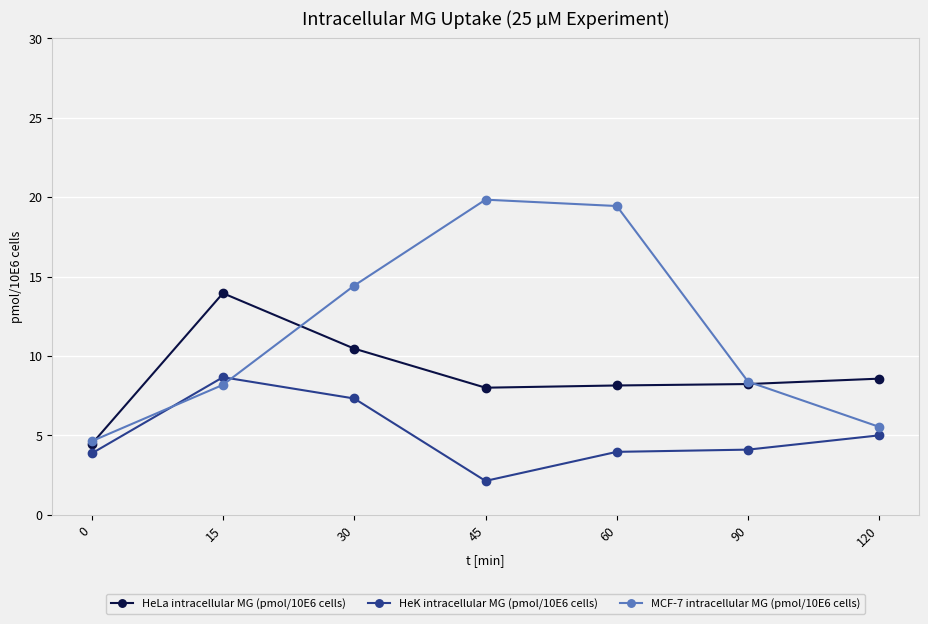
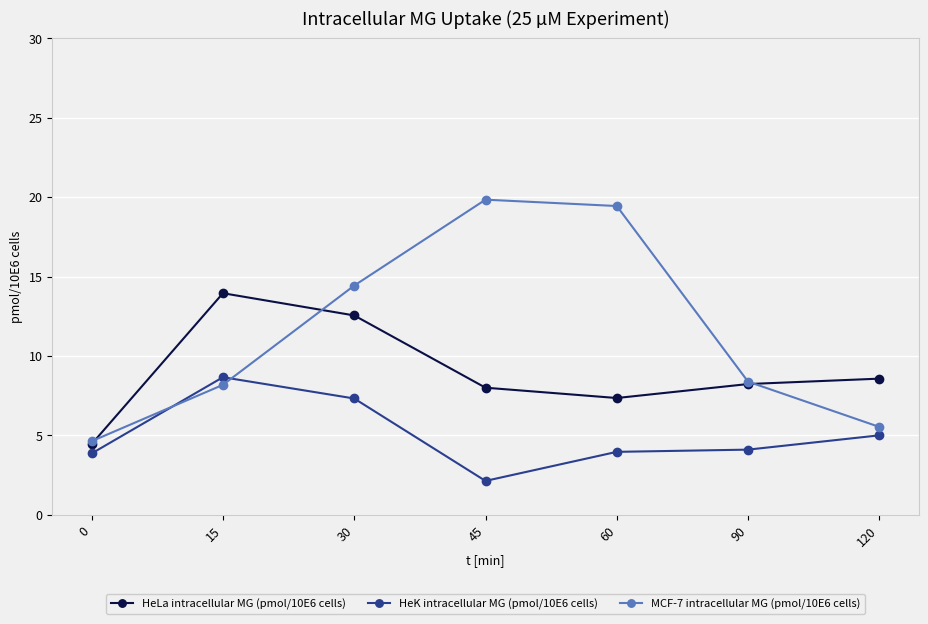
HeLa intracellular MG (pmol/10E6 cells), 30: 10.5 -> 12.6
HeLa intracellular MG (pmol/10E6 cells), 60: 8.1 -> 7.4
